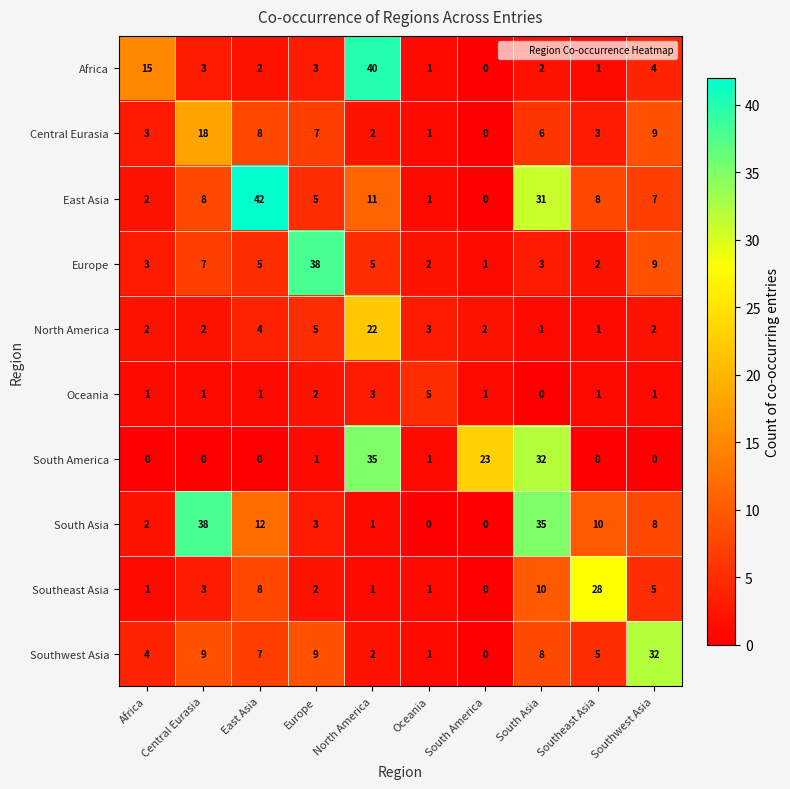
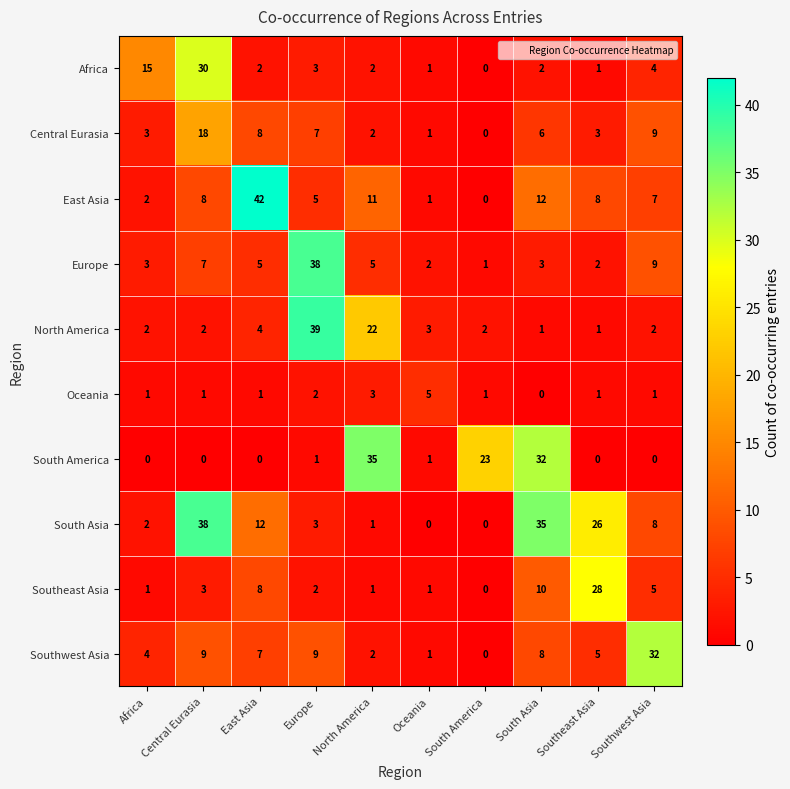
Africa, Central Eurasia: 3 -> 30
Africa, North America: 40 -> 2
East Asia, South Asia: 31 -> 12
North America, Europe: 5 -> 39
South Asia, Southeast Asia: 10 -> 26
